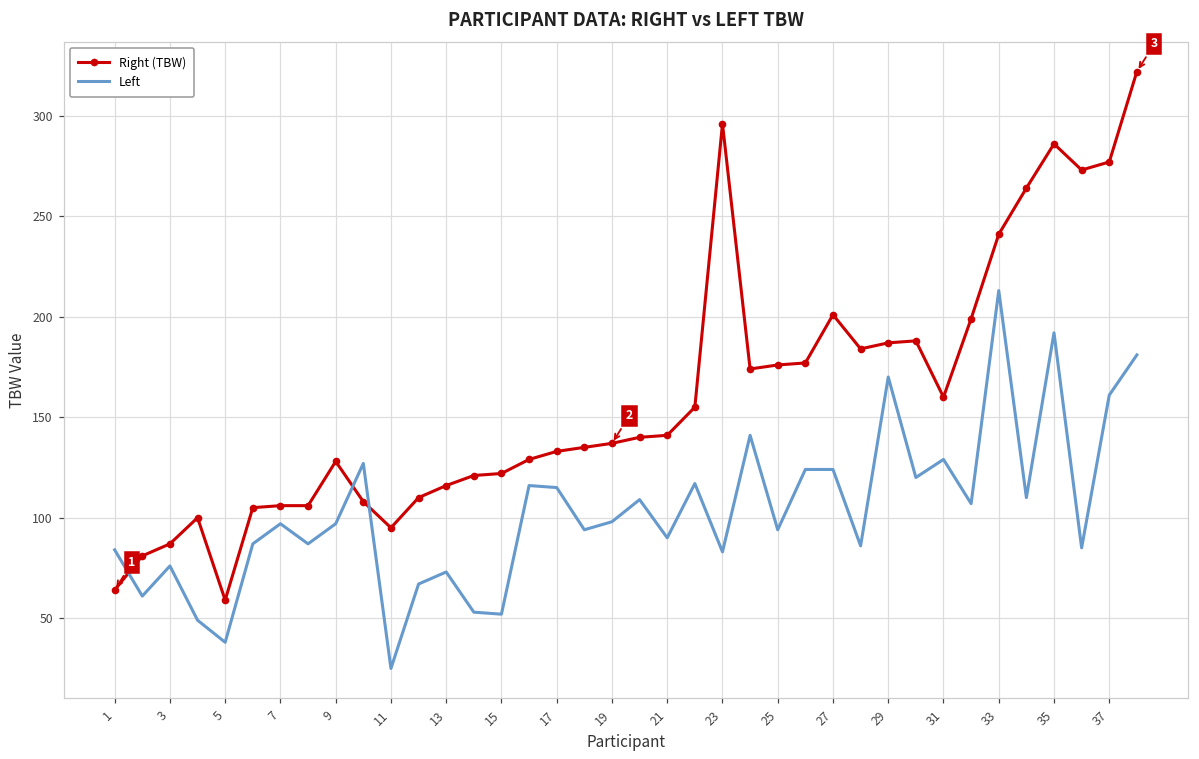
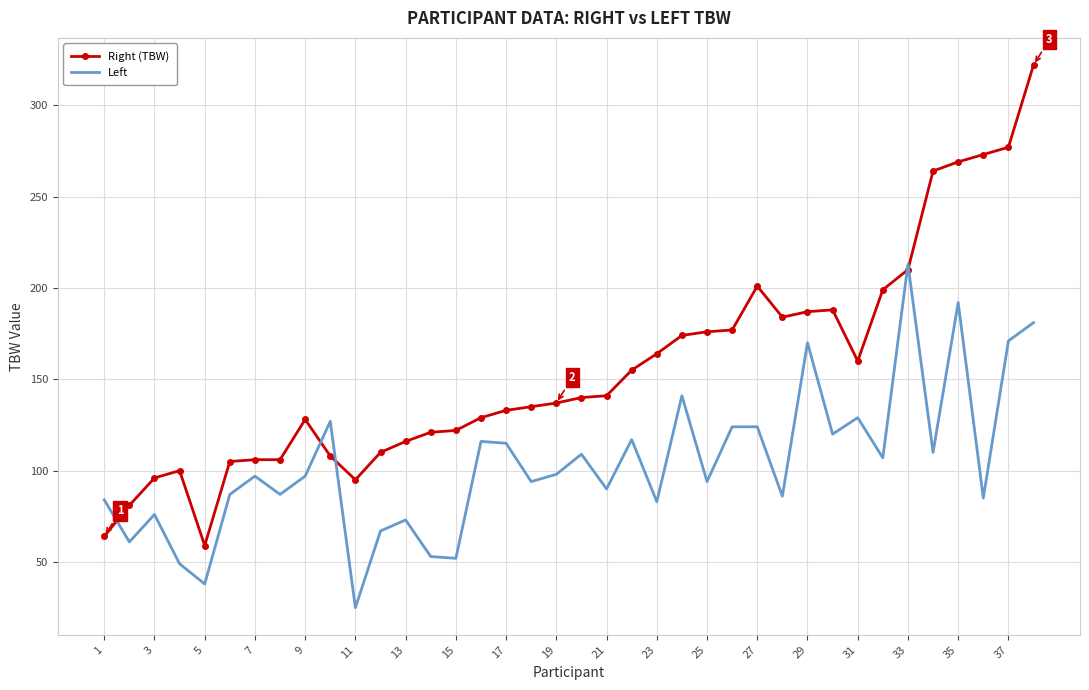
Right (TBW), 3: 87 -> 96
Right (TBW), 23: 296 -> 164
Right (TBW), 33: 241 -> 210
Right (TBW), 35: 286 -> 269
Left, 37: 161 -> 171
